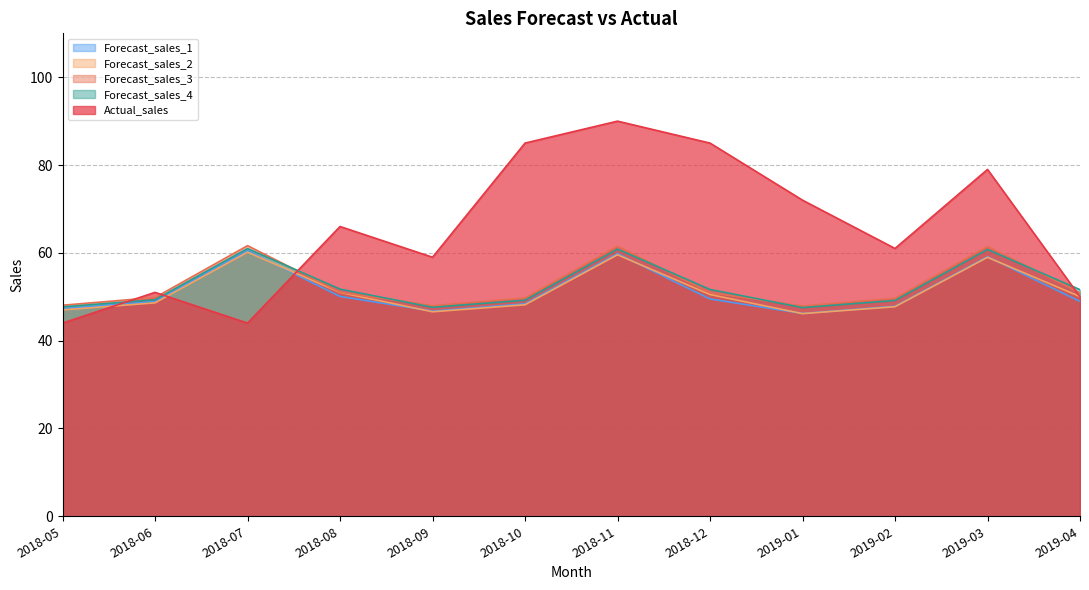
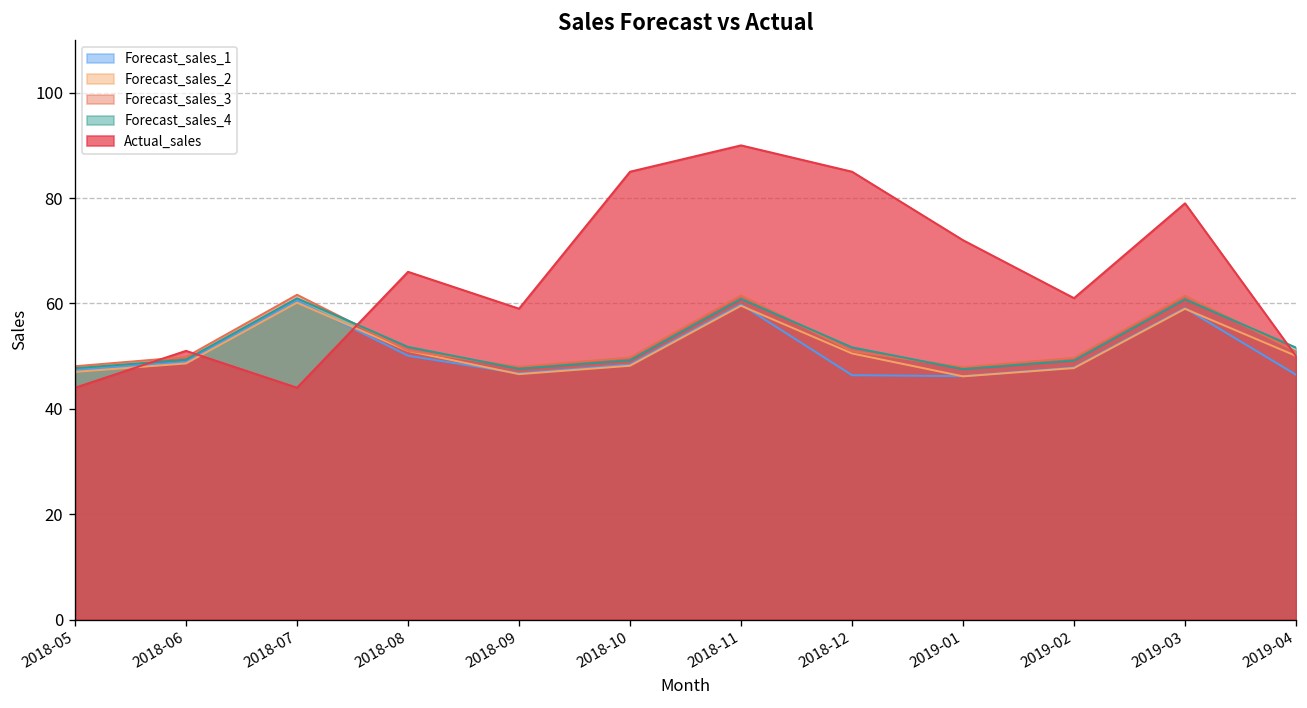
Forecast_sales_1, 2018-12: 49 -> 46
Forecast_sales_1, 2019-04: 49 -> 46
